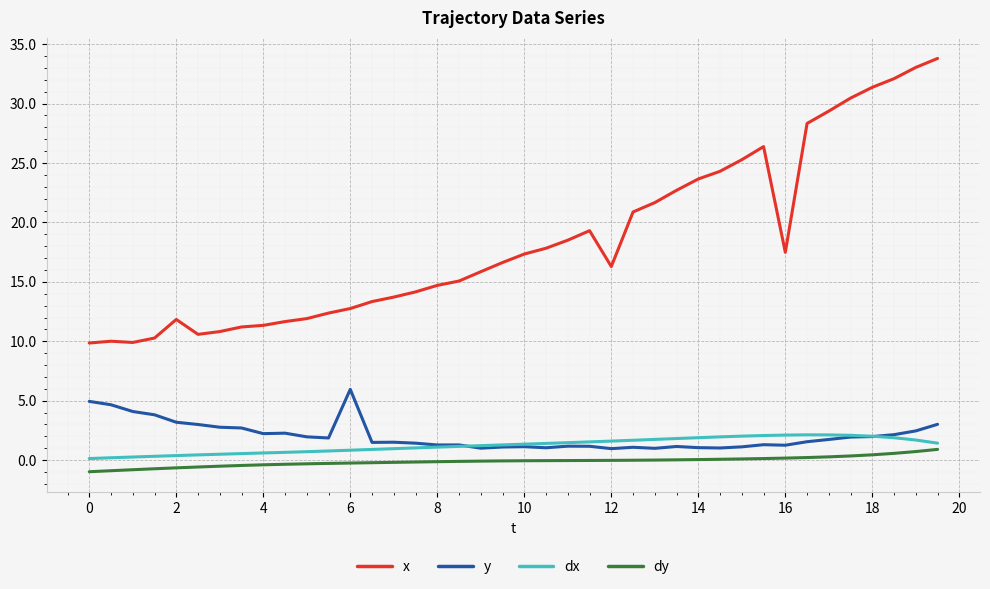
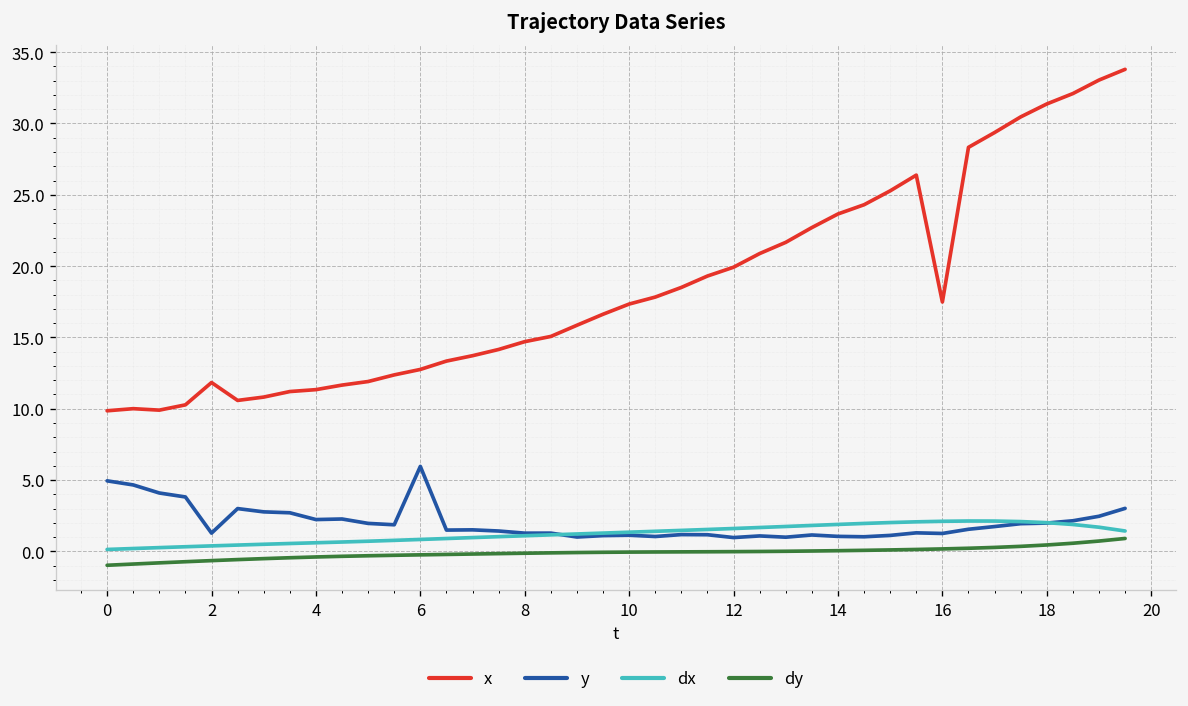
y, 2: 3.2 -> 1.3
x, 12: 16.3 -> 19.9
